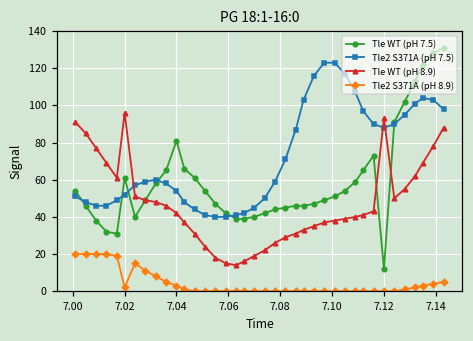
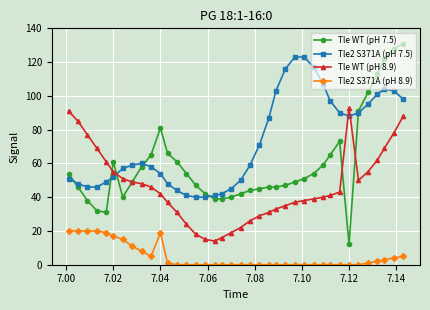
Tle WT (pH 8.9), 7.02: 96 -> 55
Tle2 S371A (pH 8.9), 7.02: 2 -> 17
Tle2 S371A (pH 8.9), 7.04: 3 -> 19
